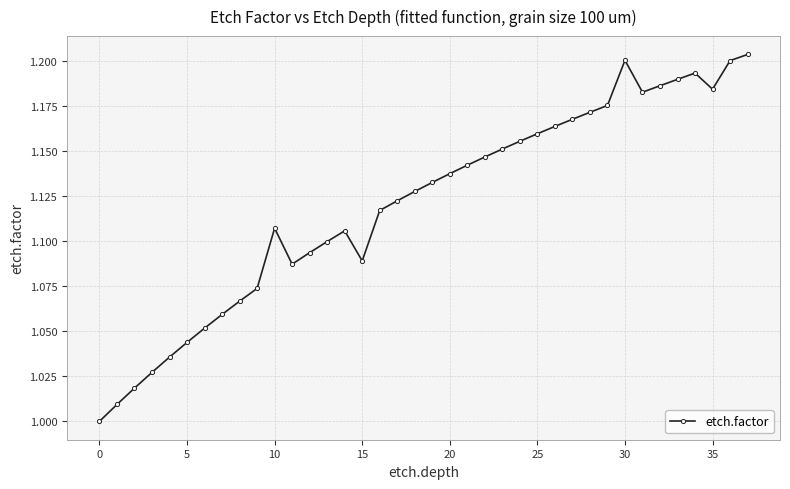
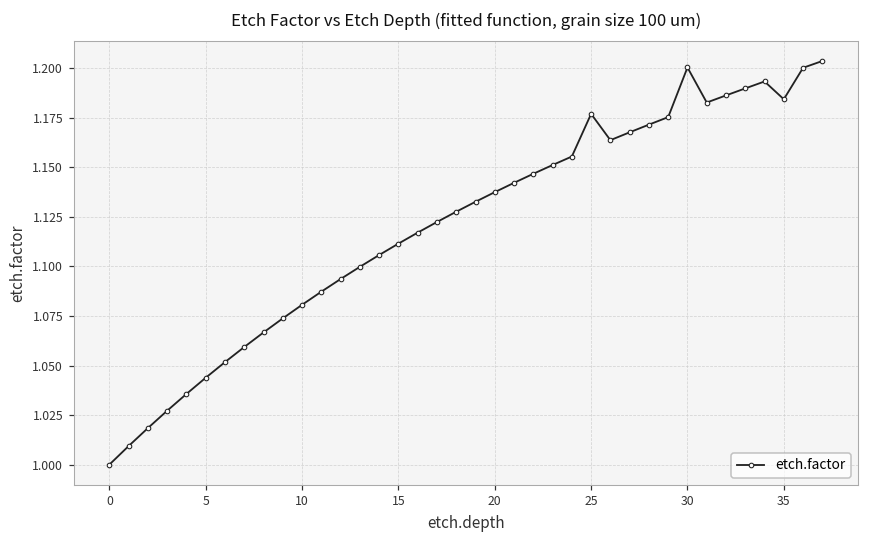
10: 1.107 -> 1.081
15: 1.089 -> 1.112
25: 1.160 -> 1.177
